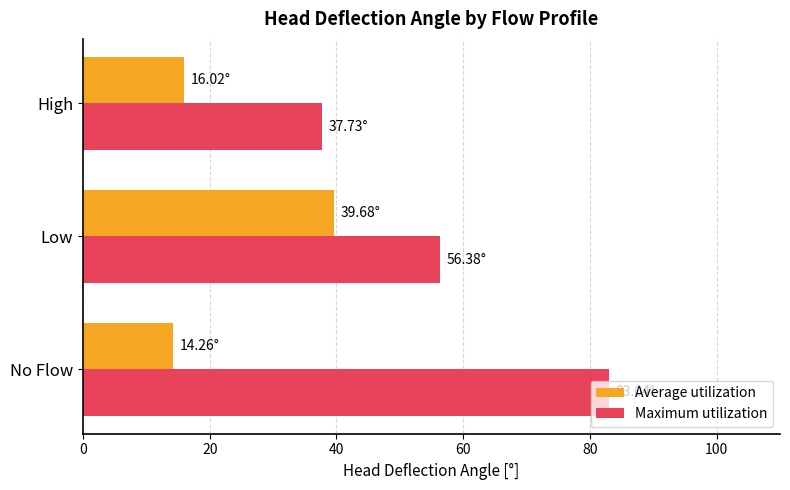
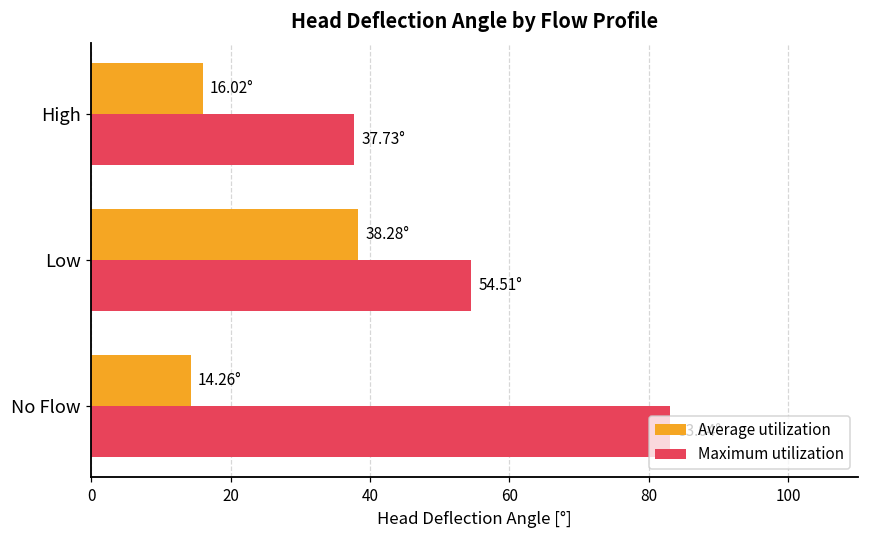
Average utilization, Low: 39.68° -> 38.28°
Maximum utilization, Low: 56.38° -> 54.51°
